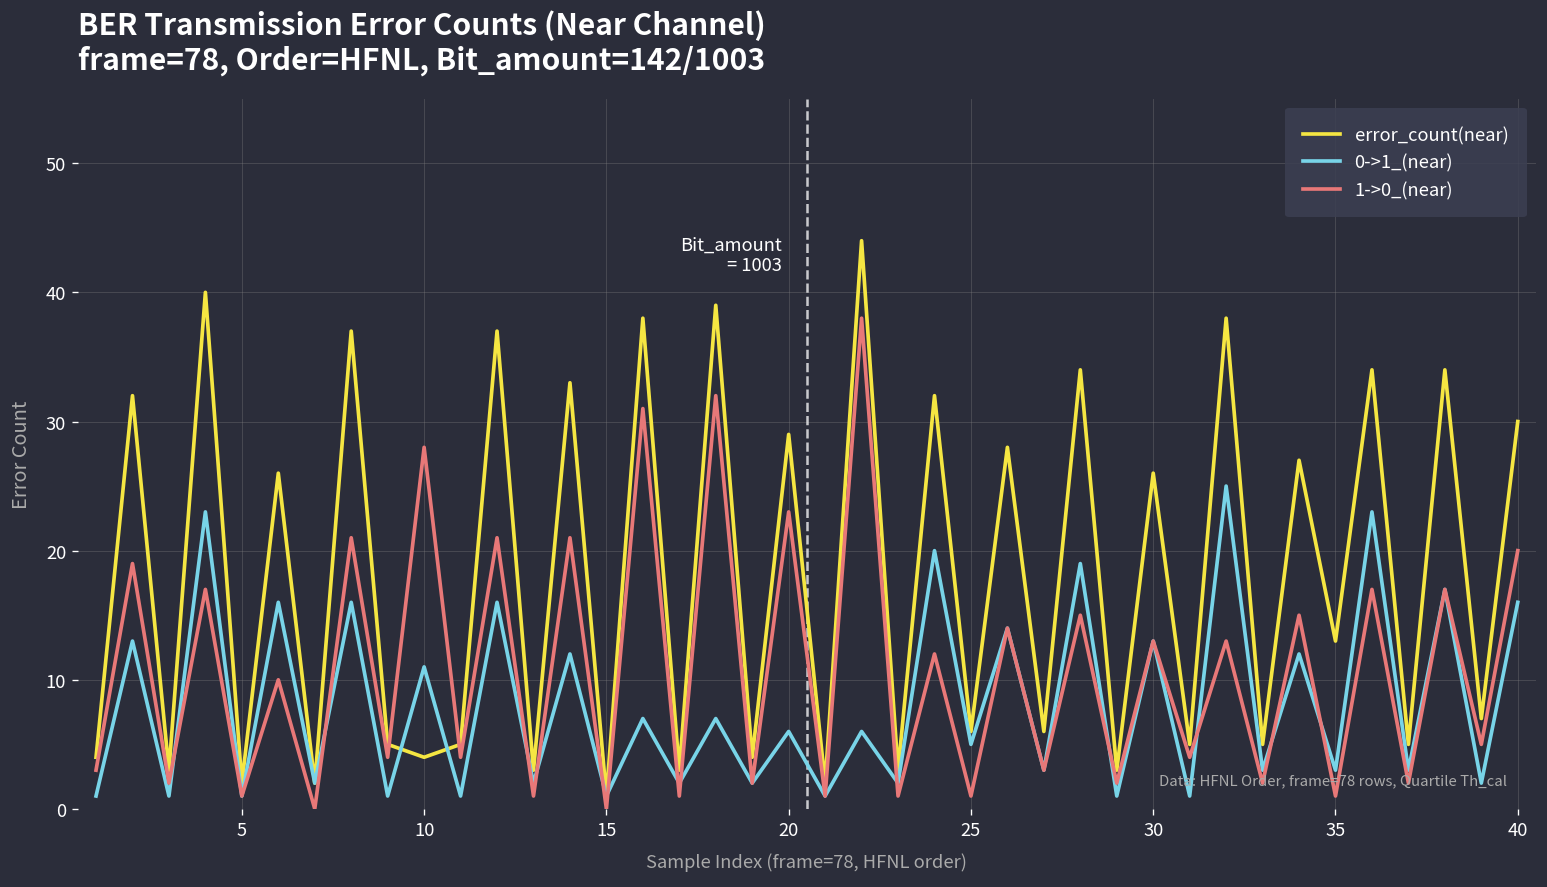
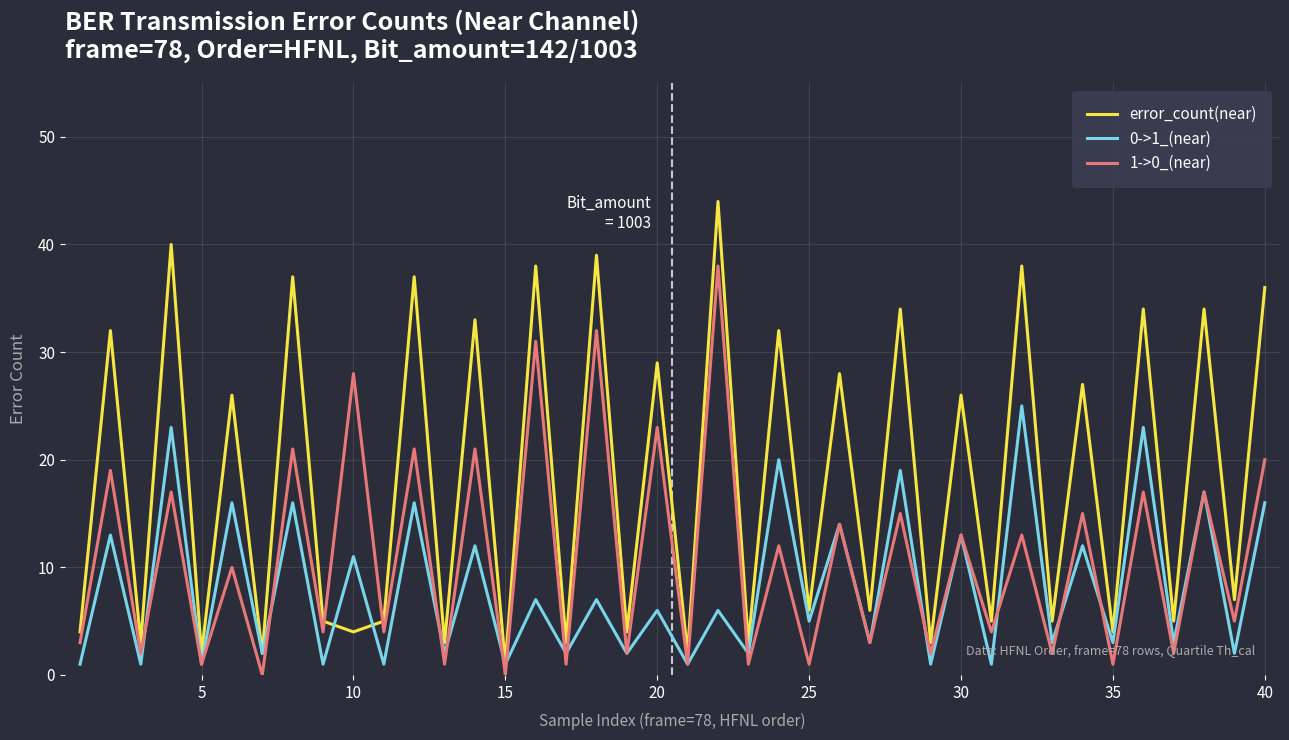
error_count(near), 35: 13 -> 4
error_count(near), 40: 30 -> 36
